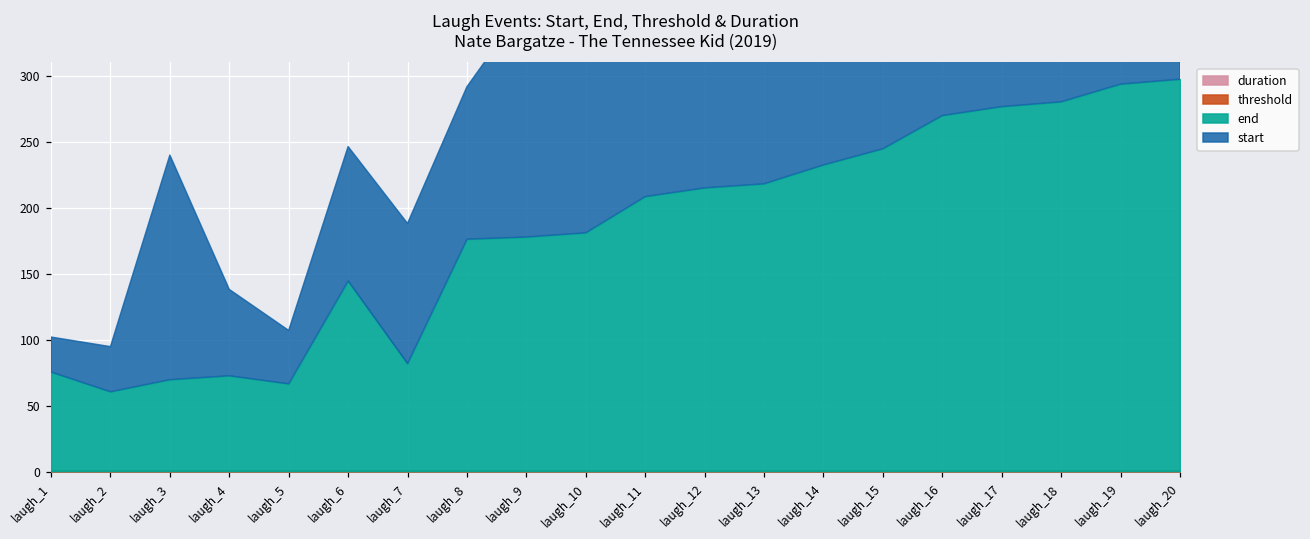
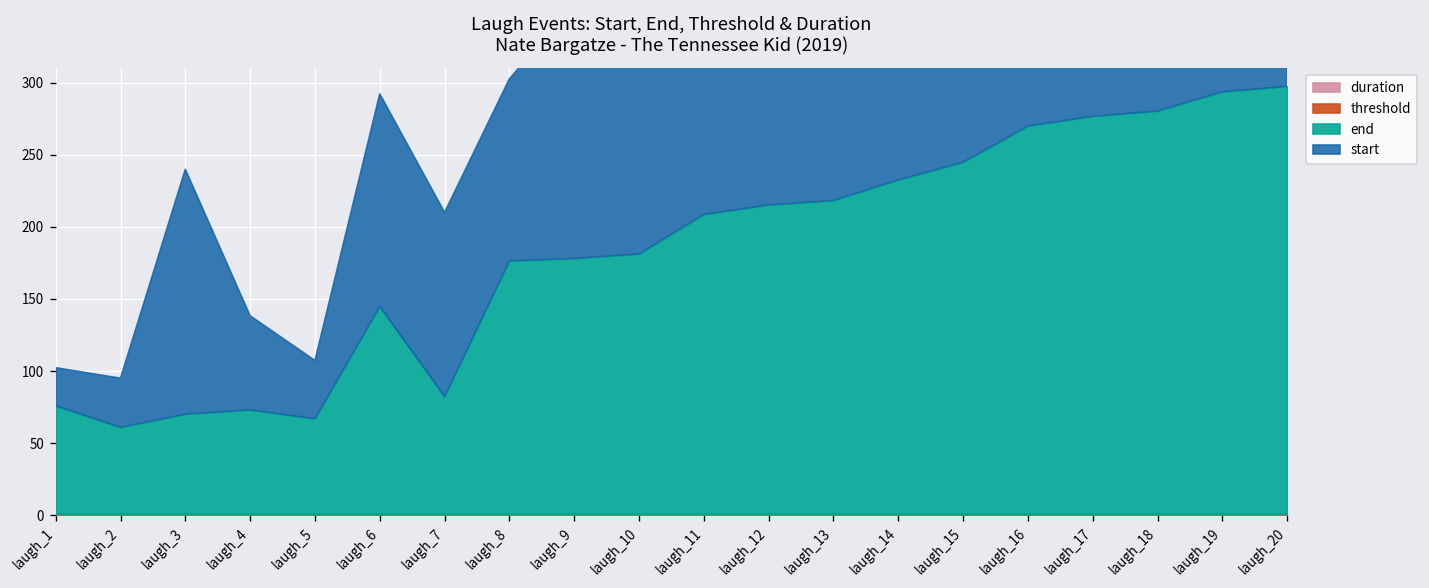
start, laugh_6: 102 -> 147
start, laugh_7: 106 -> 128
start, laugh_8: 115 -> 126
